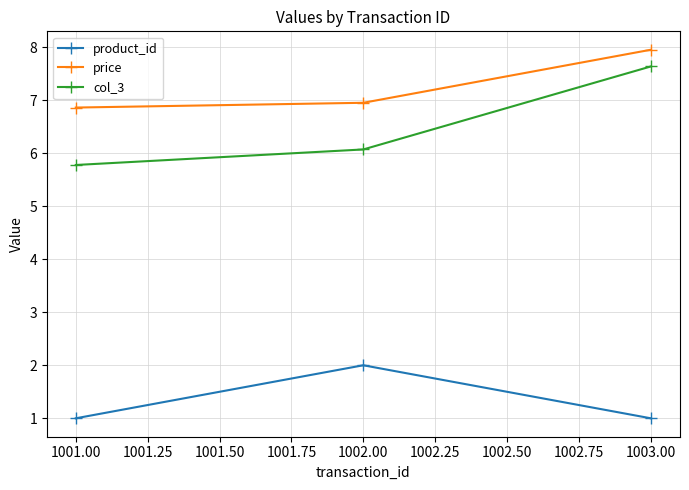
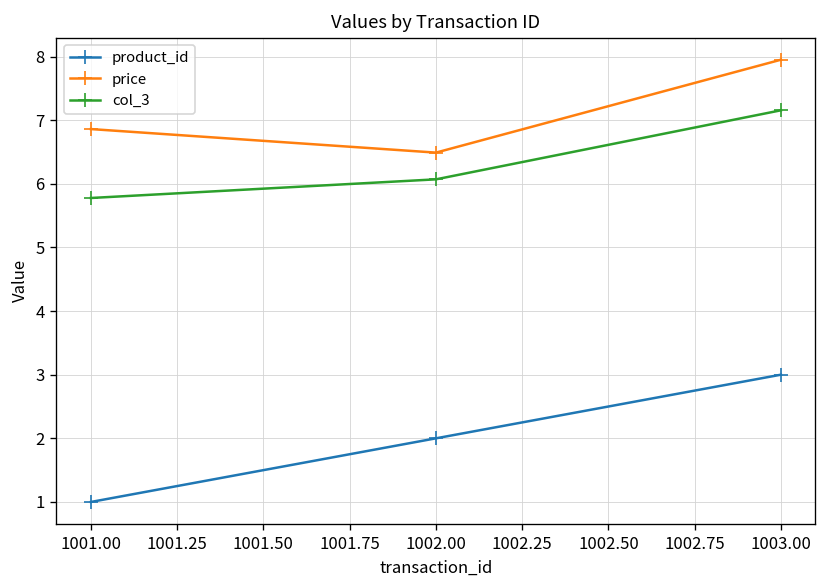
price, 1002.00: 7.0 -> 6.5
product_id, 1003.00: 1 -> 3
col_3, 1003.00: 7.6 -> 7.2
